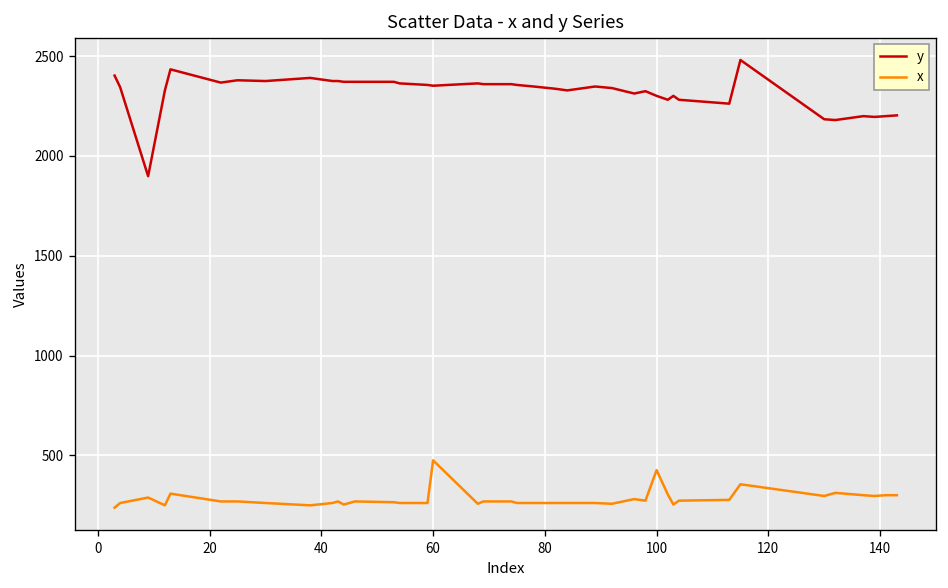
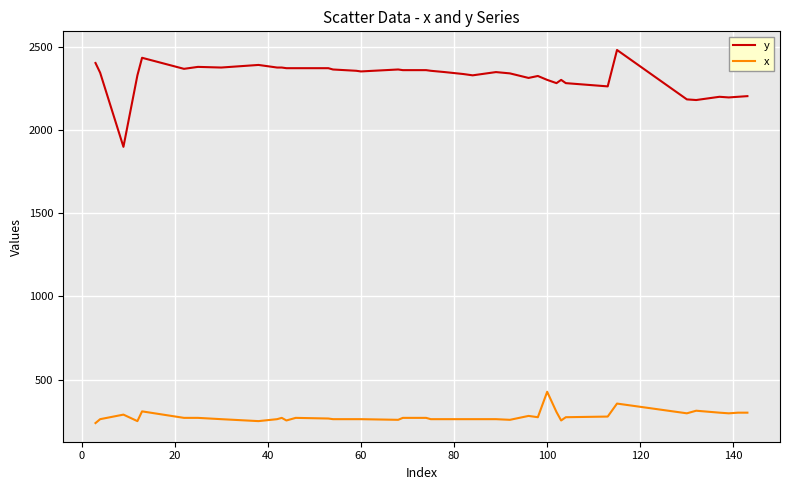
x, 60: 480 -> 260
